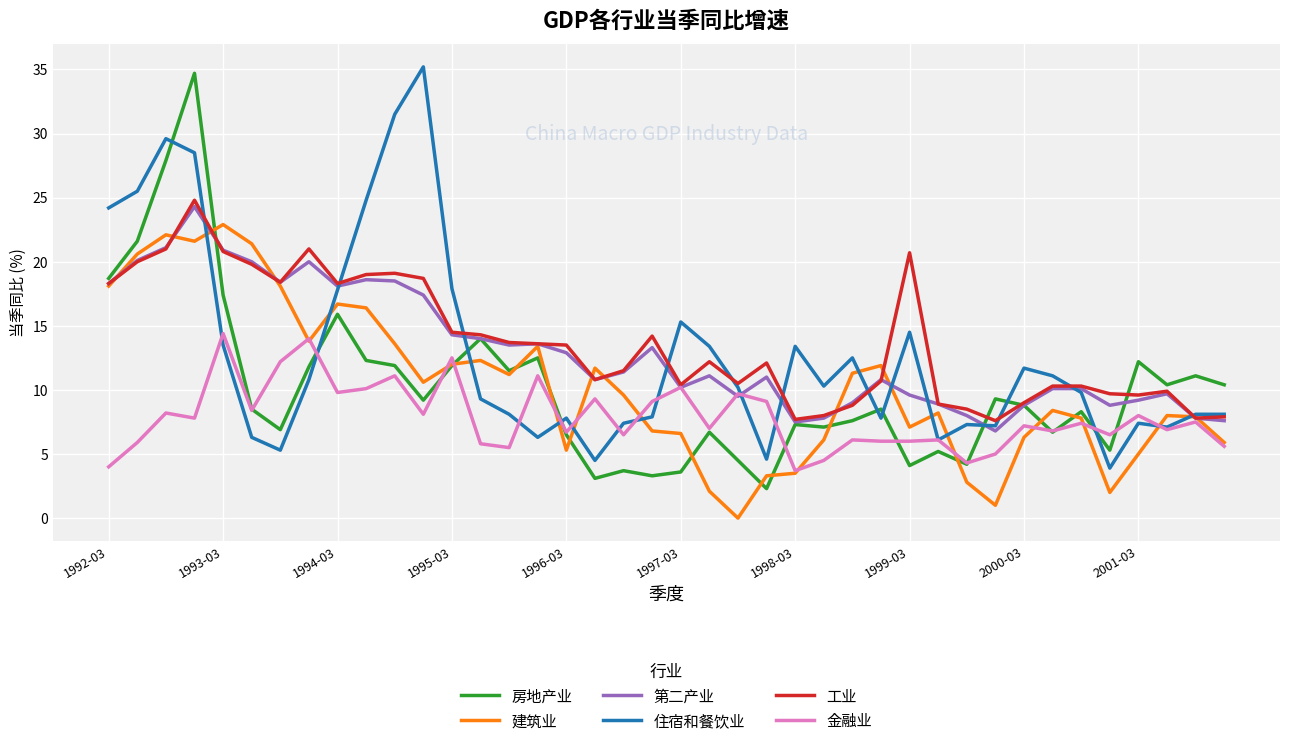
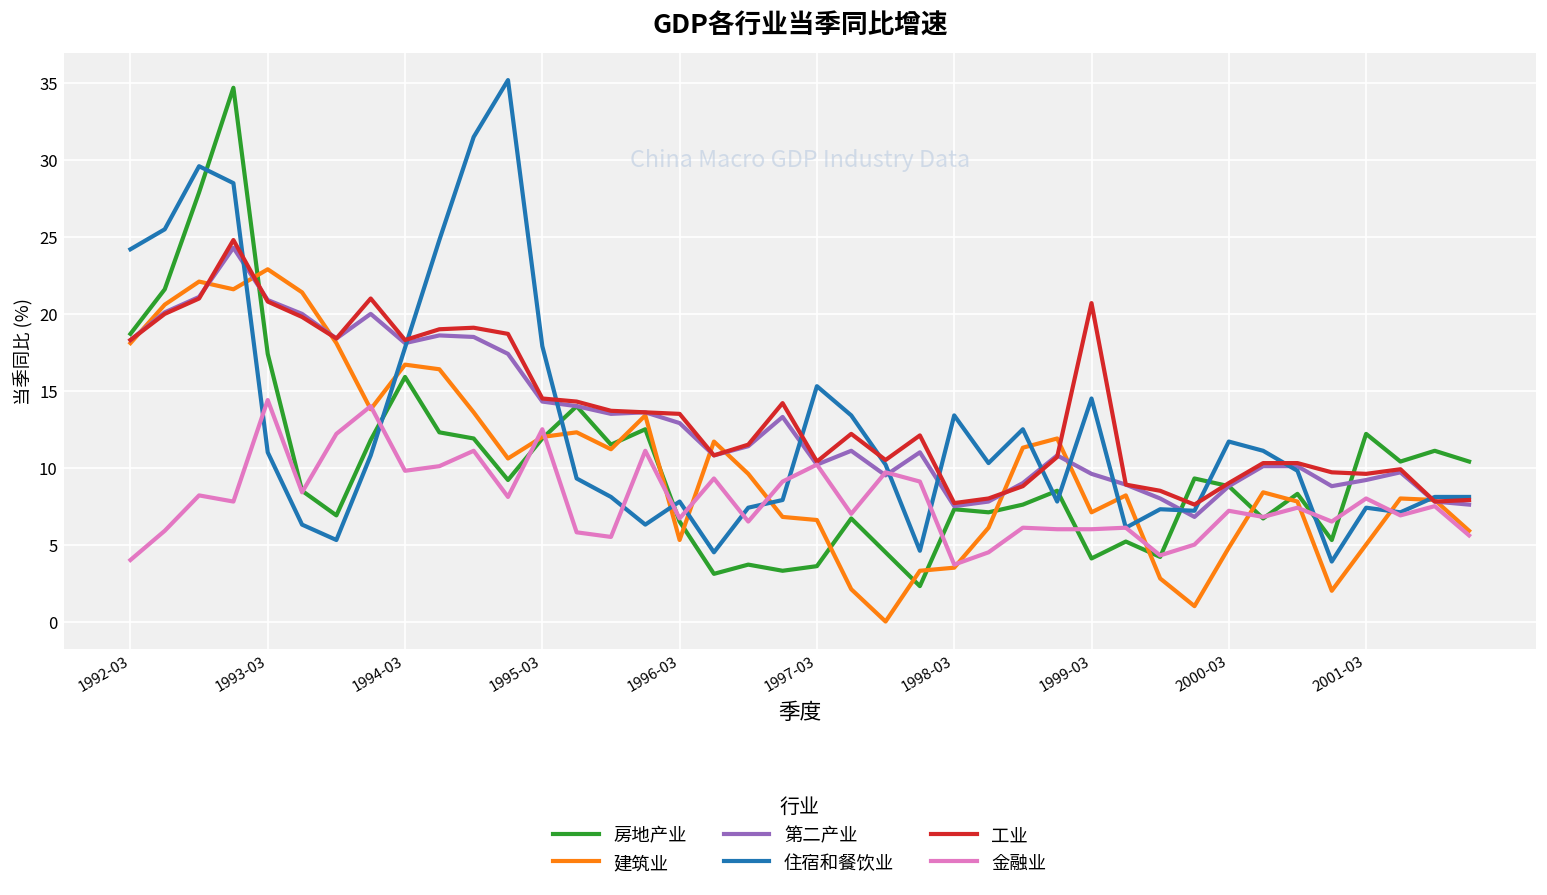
住宿和餐饮业, 1993-03: 13.5 -> 11.0
建筑业, 2000-03: 6.3 -> 4.8
